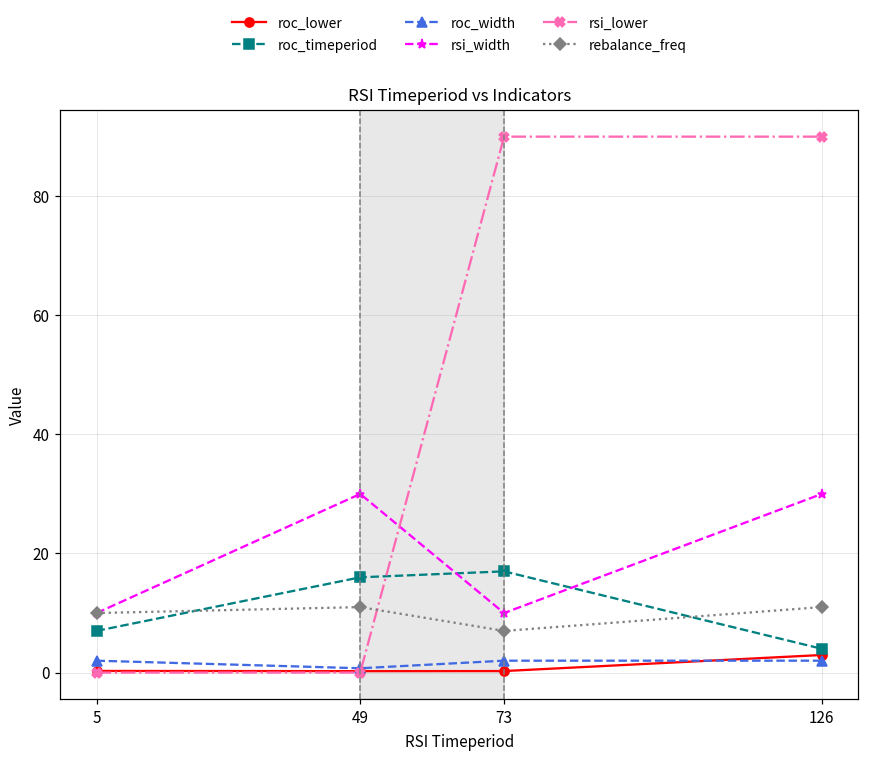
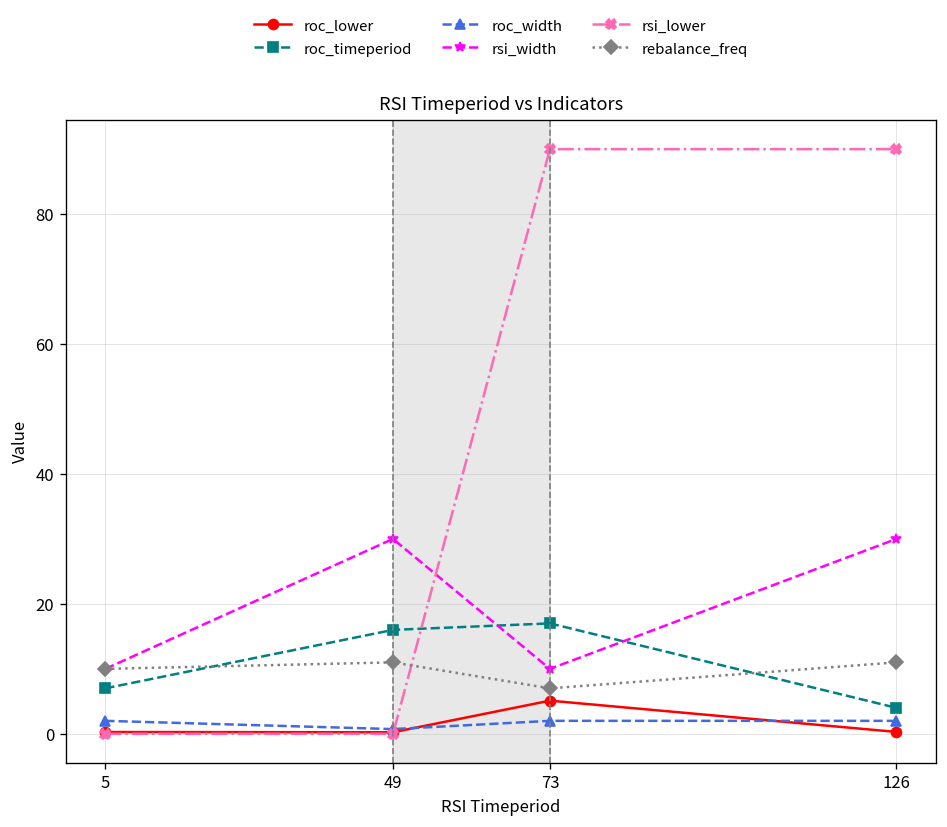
roc_lower, 73: 0 -> 5
roc_lower, 126: 3 -> 0
